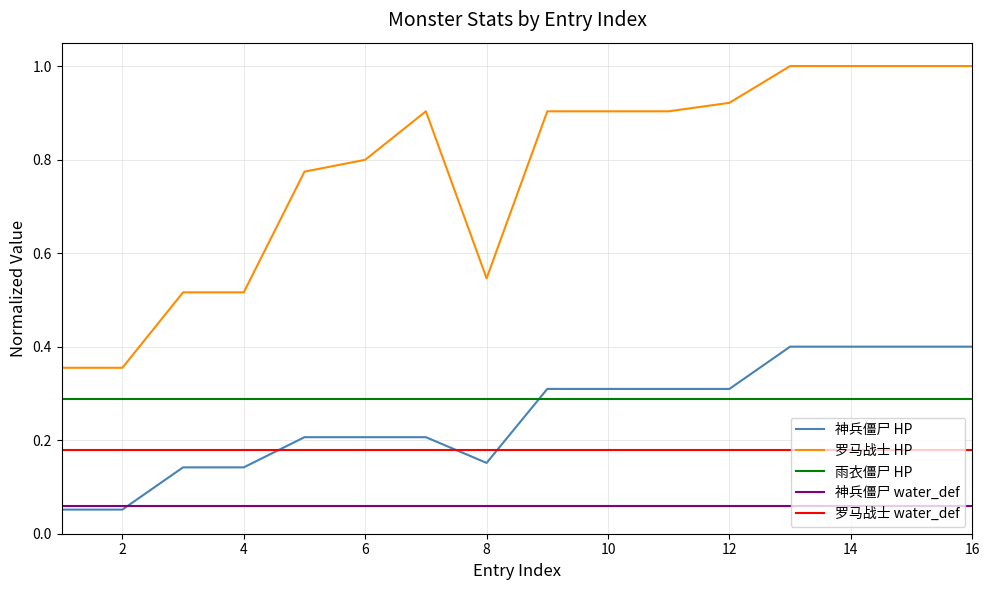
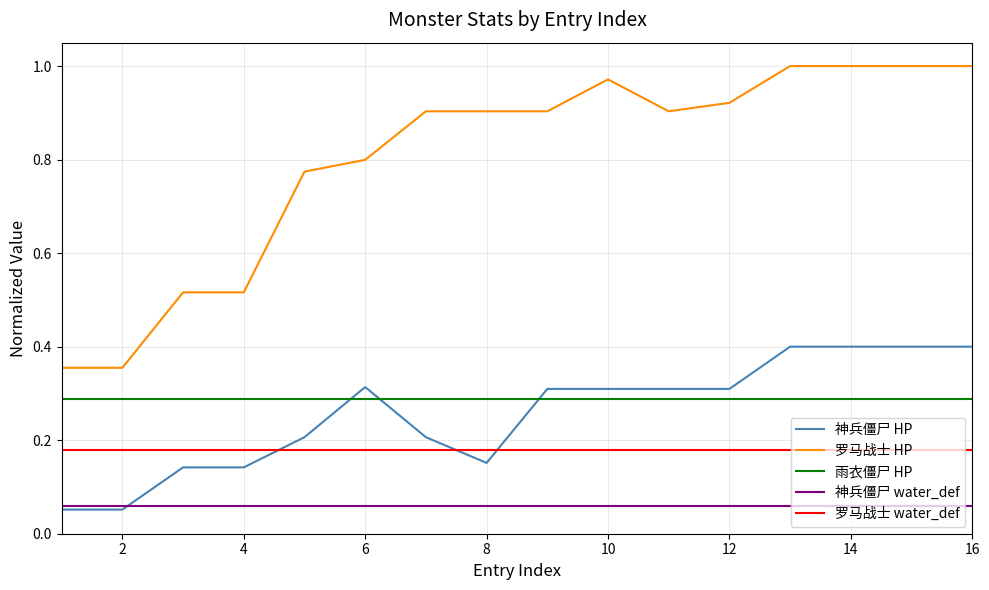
神兵僵尸 HP, 6: 0.21 -> 0.31
罗马战士 HP, 8: 0.55 -> 0.90
罗马战士 HP, 10: 0.90 -> 0.97
